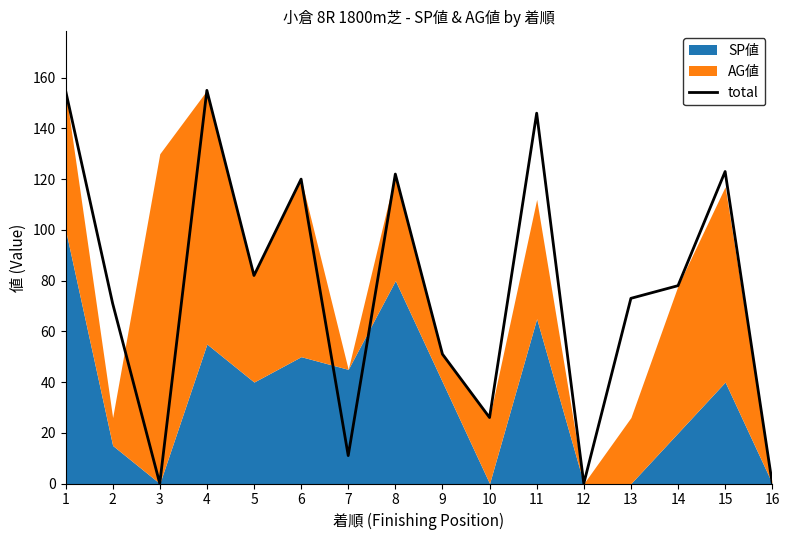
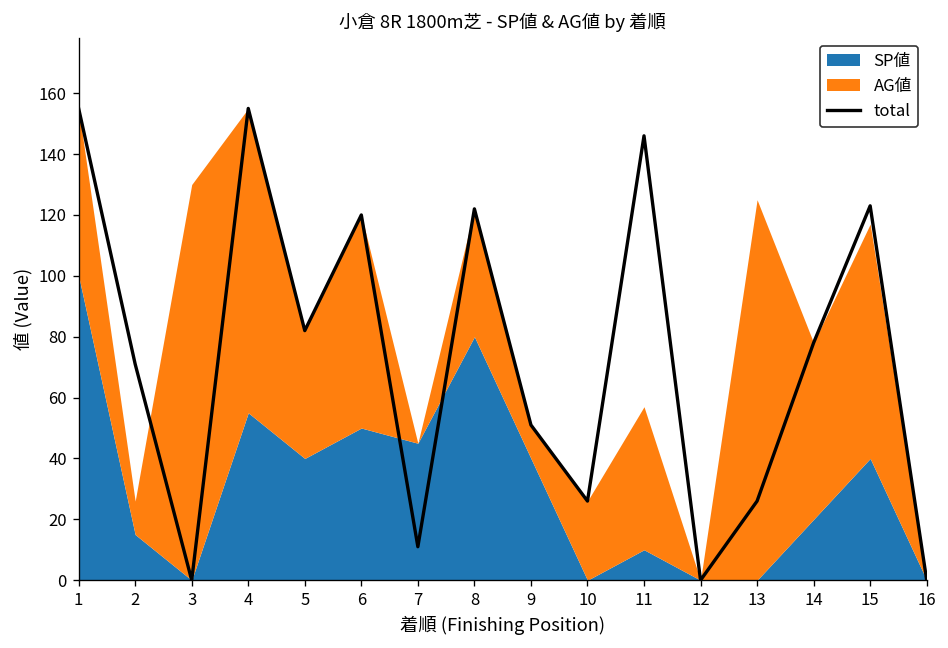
SP値, 11: 65 -> 10
total, 13: 73 -> 26
AG値, 13: 26 -> 125
